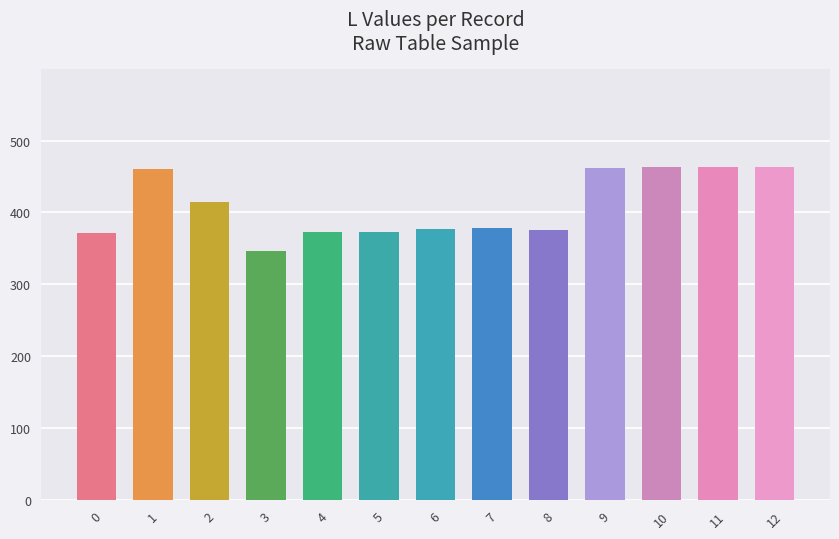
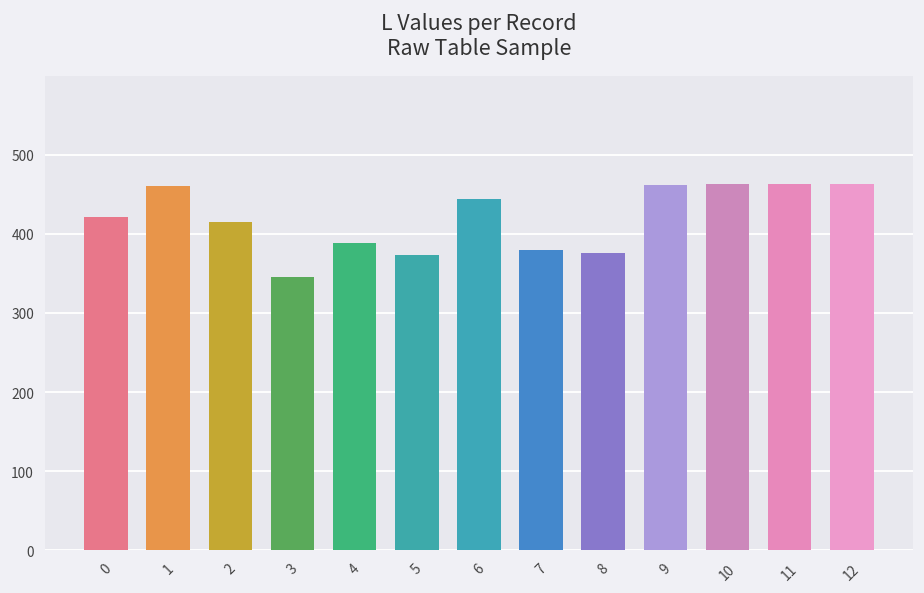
0: 370 -> 420
4: 370 -> 390
6: 380 -> 440
